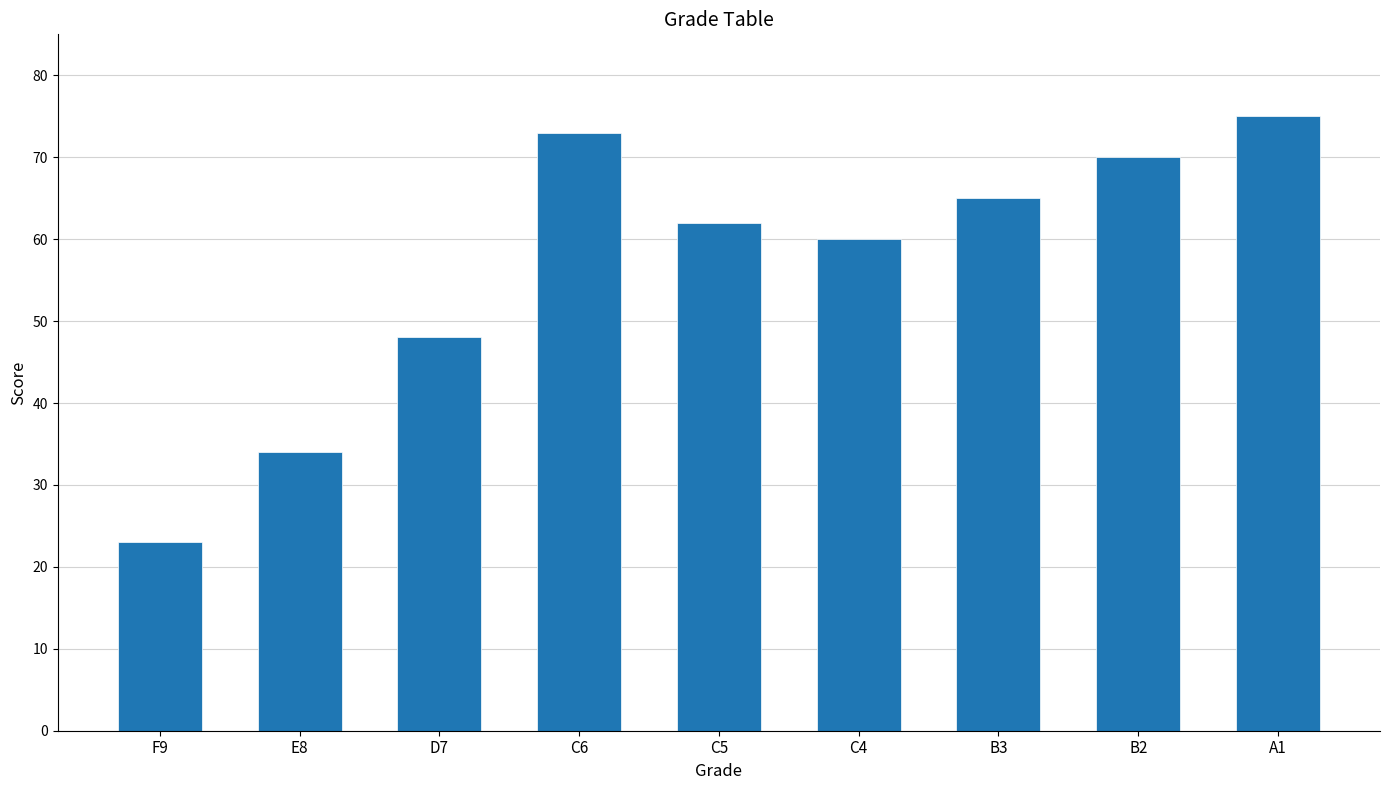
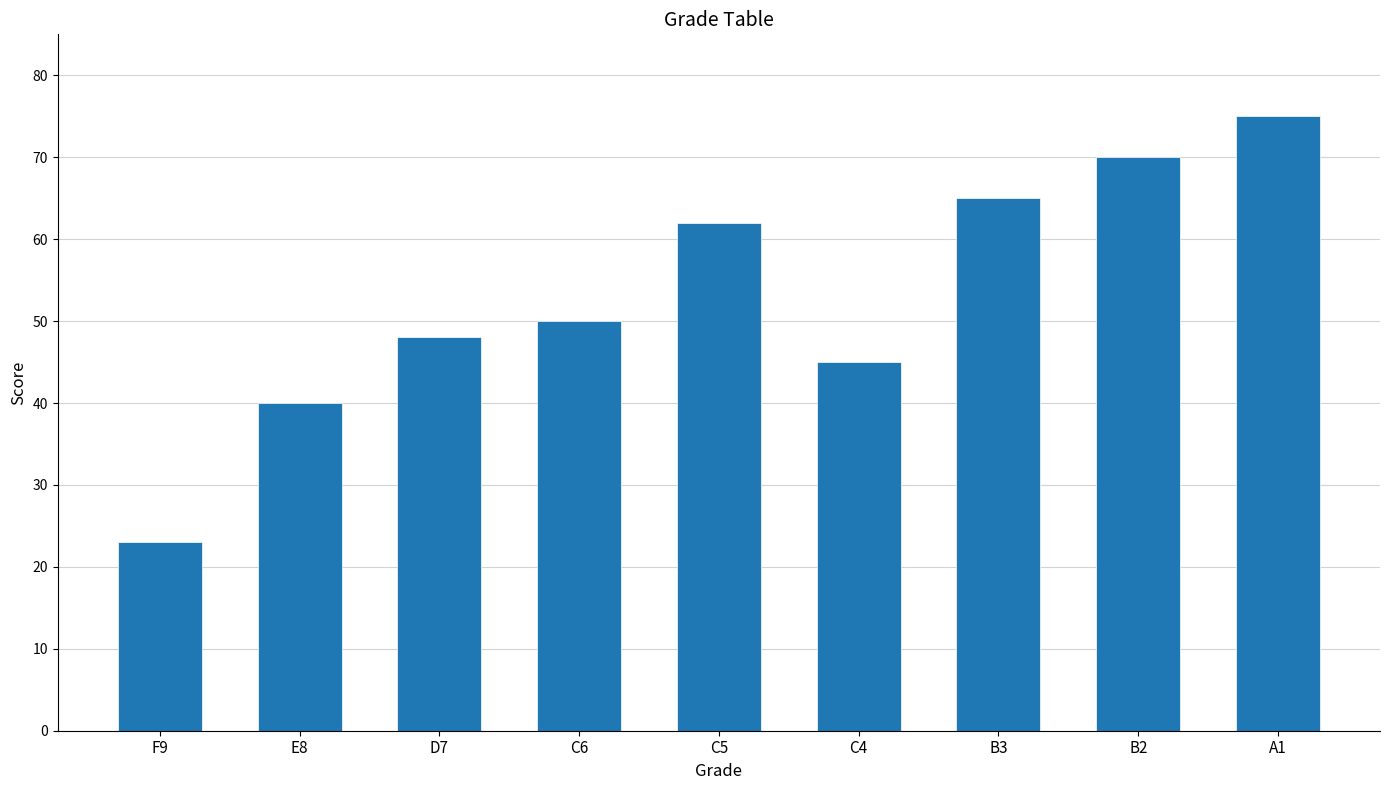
E8: 34 -> 40
C6: 73 -> 50
C4: 60 -> 45
